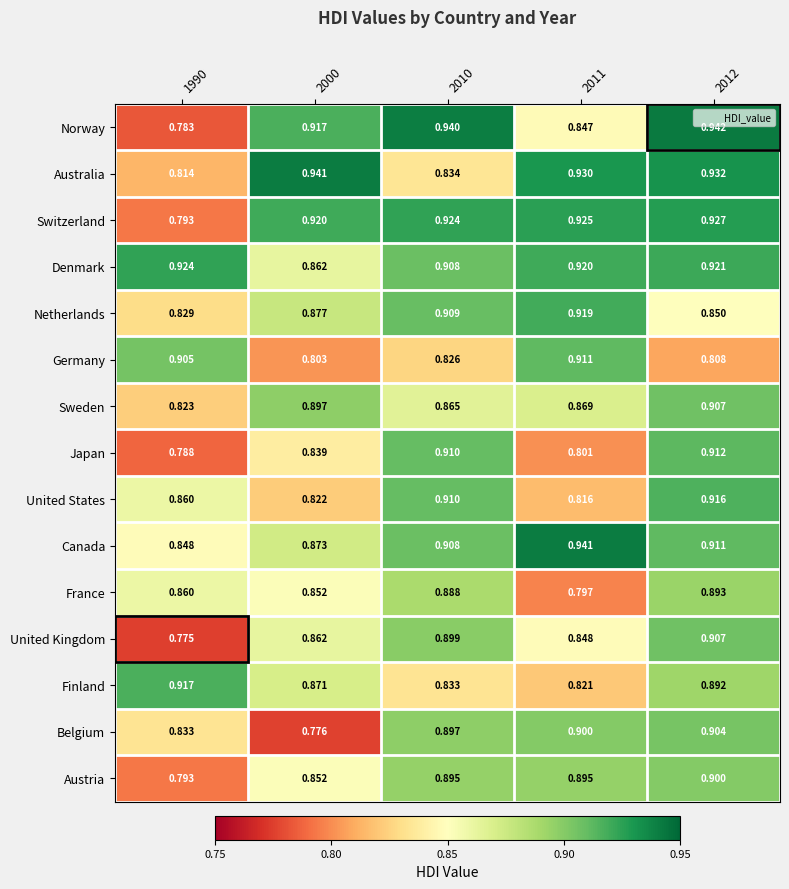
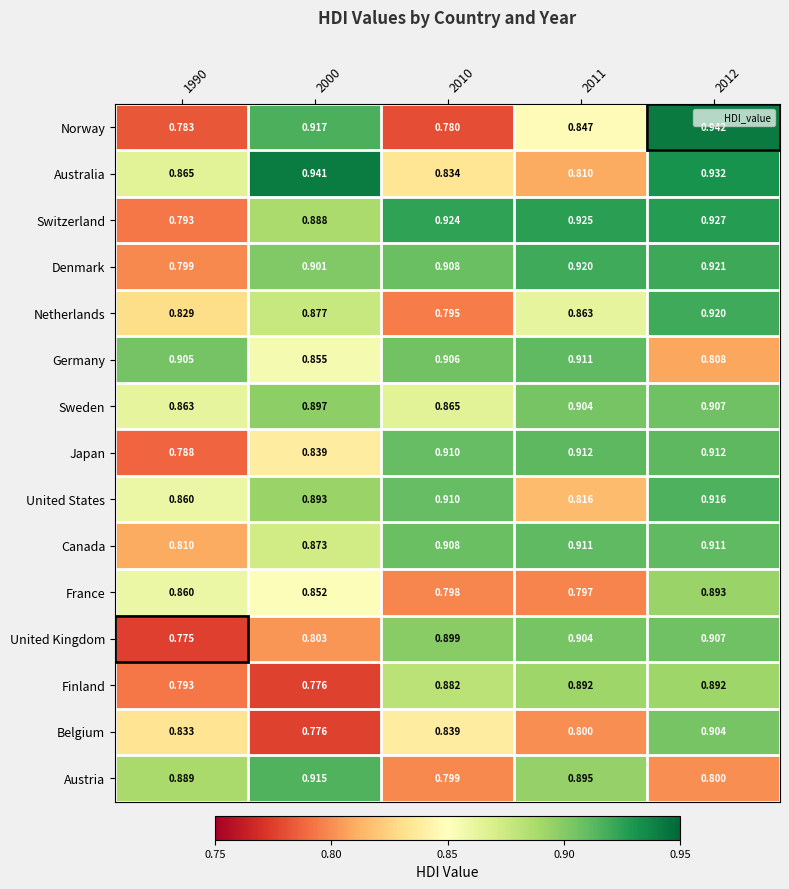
Norway, 2010: 0.940 -> 0.780
Australia, 1990: 0.814 -> 0.865
Australia, 2011: 0.930 -> 0.810
Switzerland, 2000: 0.920 -> 0.888
Denmark, 1990: 0.924 -> 0.799
Denmark, 2000: 0.862 -> 0.901
Netherlands, 2010: 0.909 -> 0.795
Netherlands, 2011: 0.919 -> 0.863
Netherlands, 2012: 0.850 -> 0.920
Germany, 2000: 0.803 -> 0.855
Germany, 2010: 0.826 -> 0.906
Sweden, 1990: 0.823 -> 0.863
Sweden, 2011: 0.869 -> 0.904
Japan, 2011: 0.801 -> 0.912
United States, 2000: 0.822 -> 0.893
Canada, 1990: 0.848 -> 0.810
Canada, 2011: 0.941 -> 0.911
France, 2010: 0.888 -> 0.798
United Kingdom, 2000: 0.862 -> 0.803
United Kingdom, 2011: 0.848 -> 0.904
Finland, 1990: 0.917 -> 0.793
Finland, 2000: 0.871 -> 0.776
Finland, 2010: 0.833 -> 0.882
Finland, 2011: 0.821 -> 0.892
Belgium, 2010: 0.897 -> 0.839
Belgium, 2011: 0.900 -> 0.800
Austria, 1990: 0.793 -> 0.889
Austria, 2000: 0.852 -> 0.915
Austria, 2010: 0.895 -> 0.799
Austria, 2012: 0.900 -> 0.800
